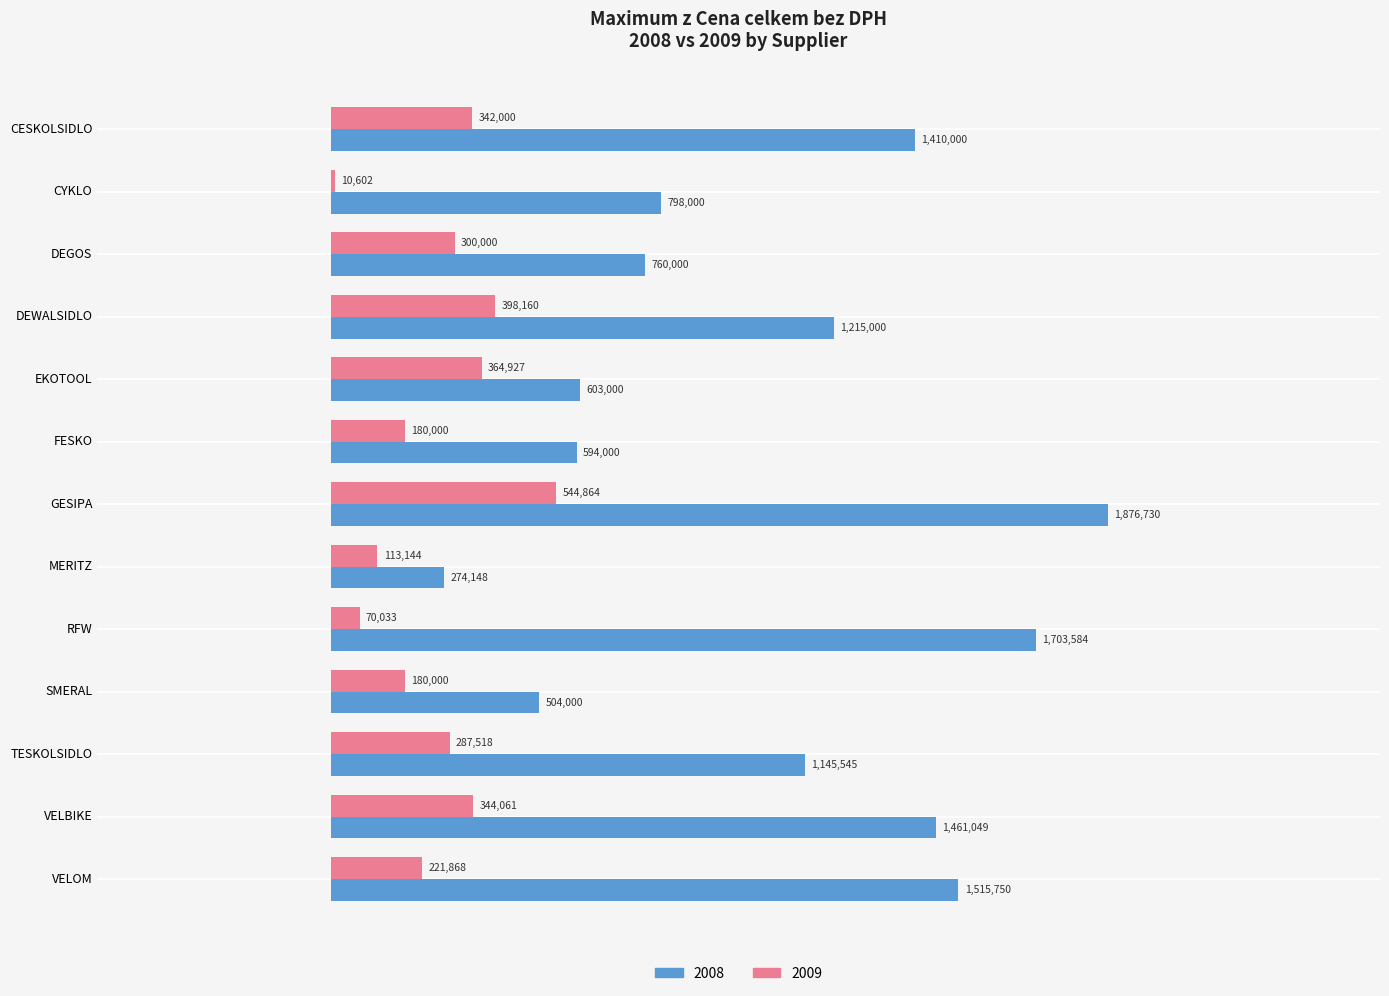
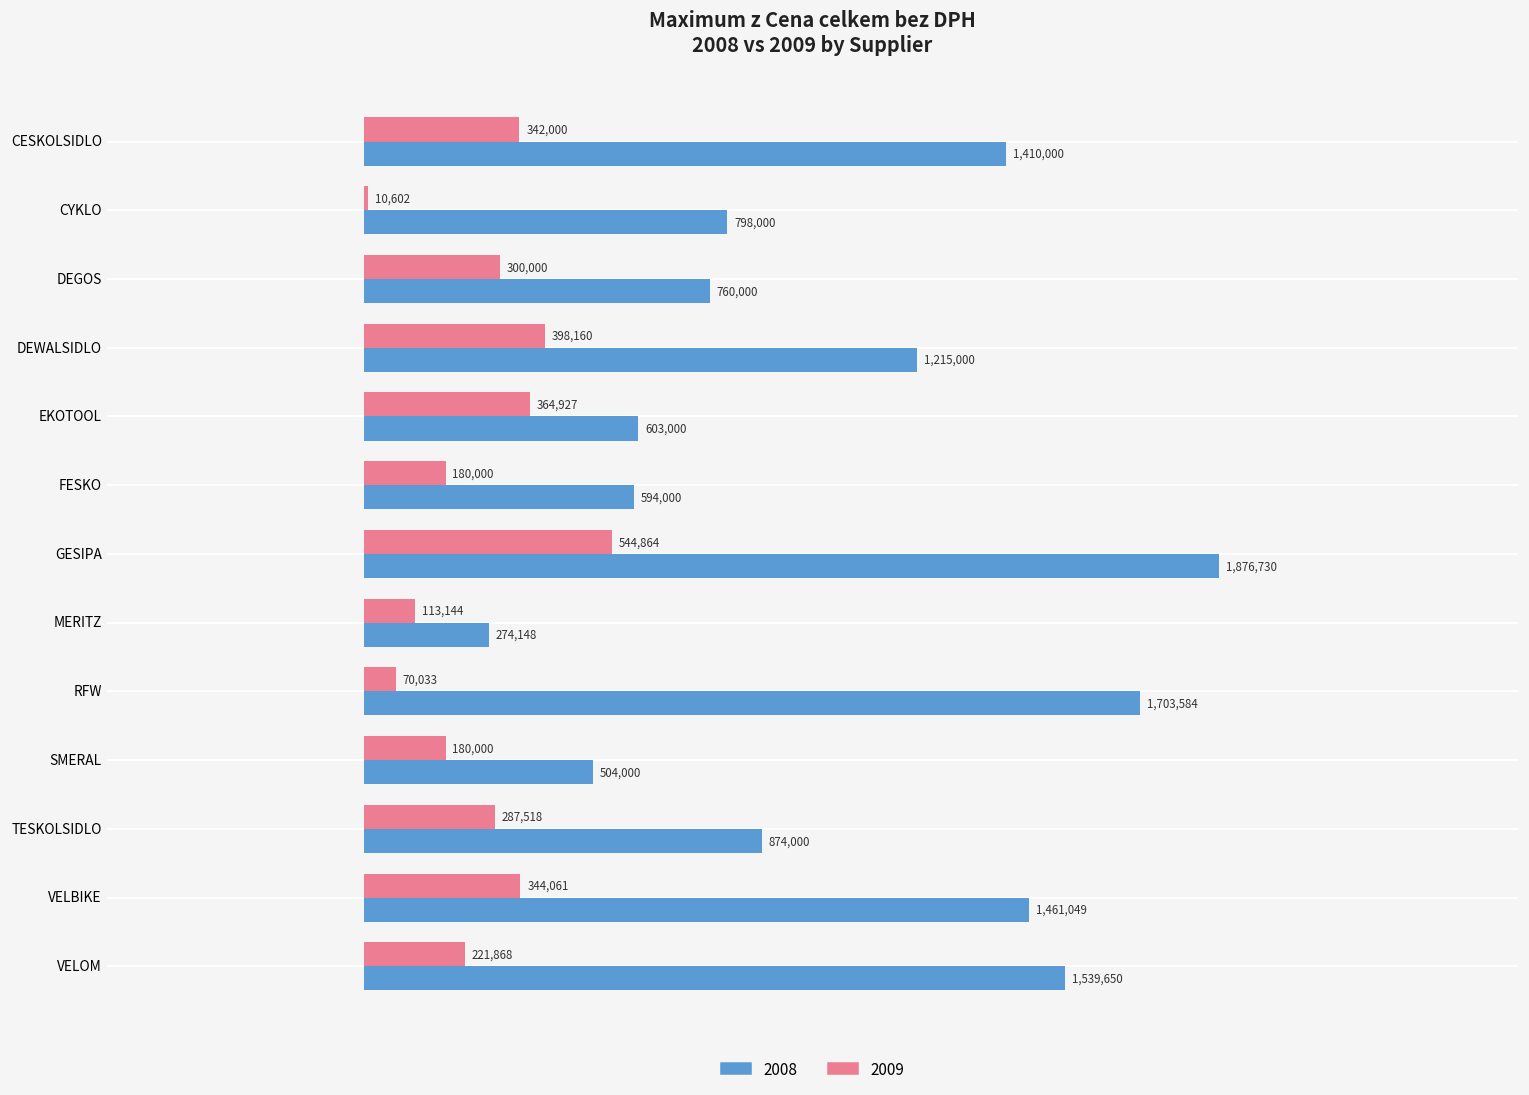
2008, TESKOLSIDLO: 1,145,545 -> 874,000
2008, VELOM: 1,515,750 -> 1,539,650
